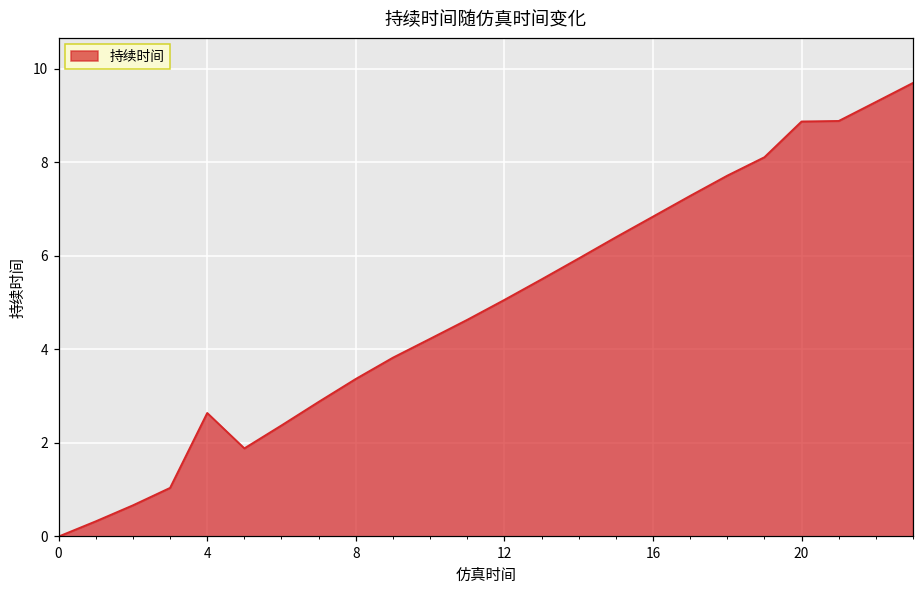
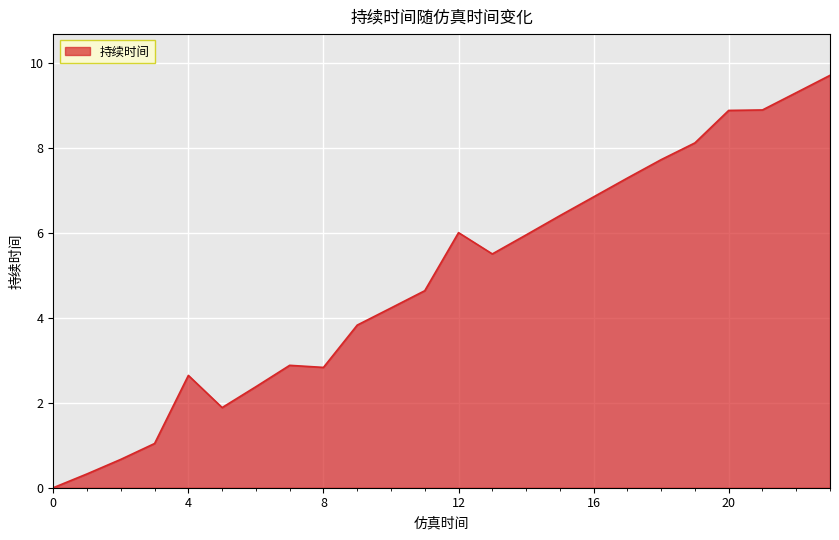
8: 3.4 -> 2.8
12: 5.1 -> 6.0
